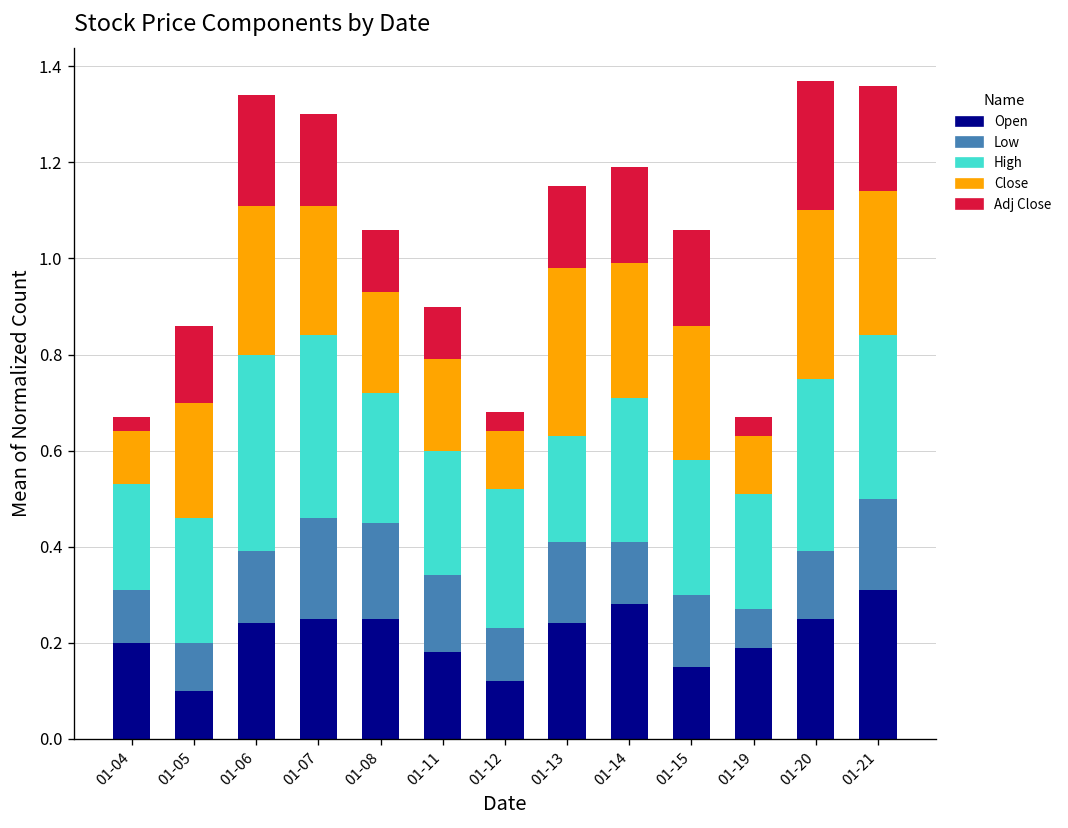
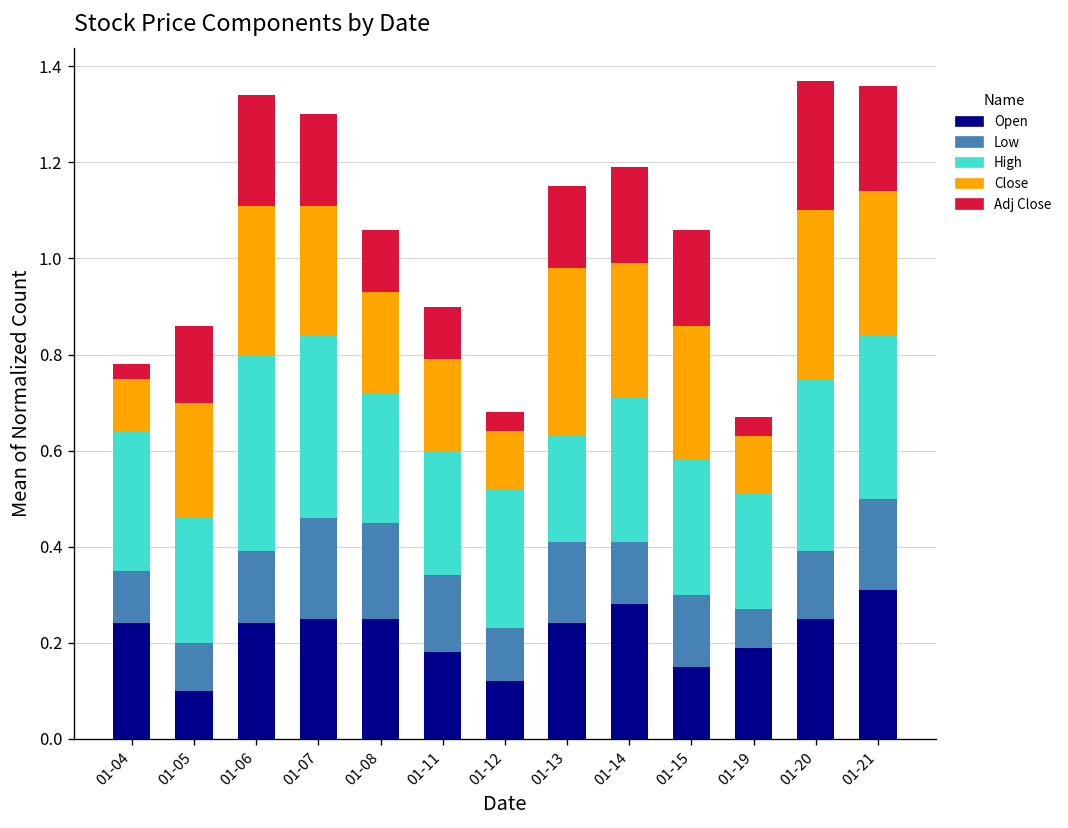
Open, 01-04: 0.20 -> 0.24
High, 01-04: 0.22 -> 0.29
